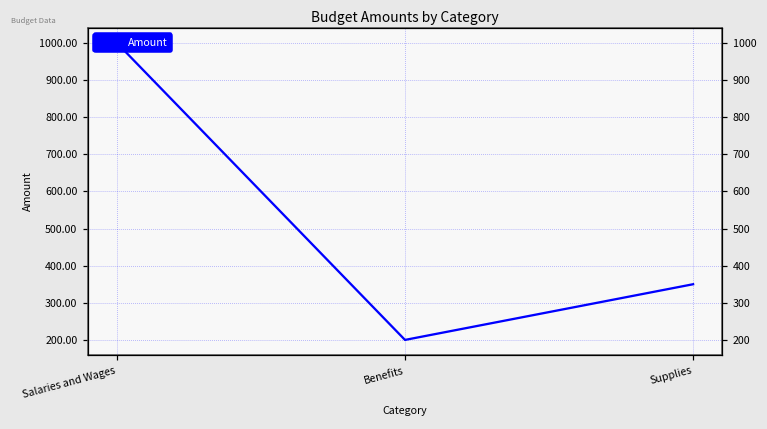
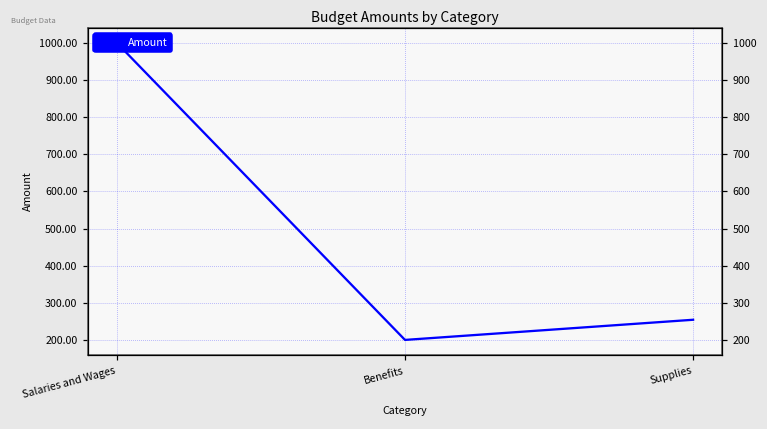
Supplies: 350 -> 250
